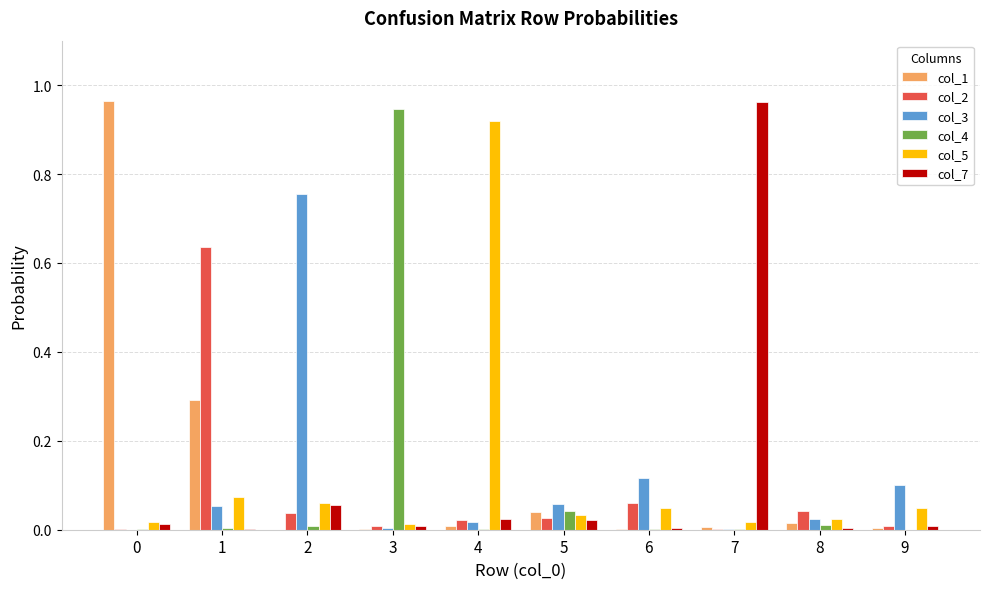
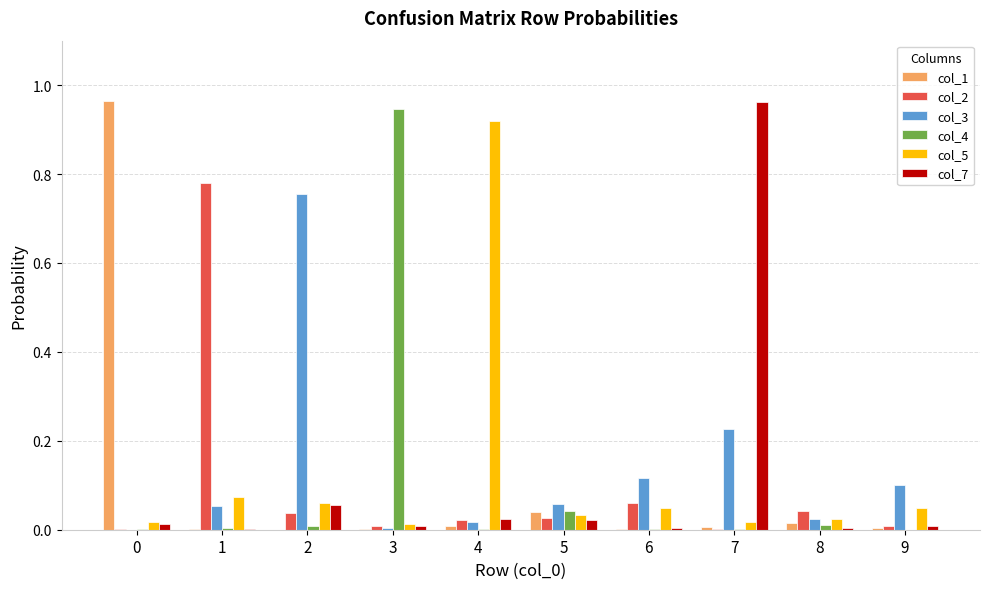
col_1, 1: 0.29 -> 0.00
col_2, 1: 0.64 -> 0.78
col_3, 7: 0.00 -> 0.23
